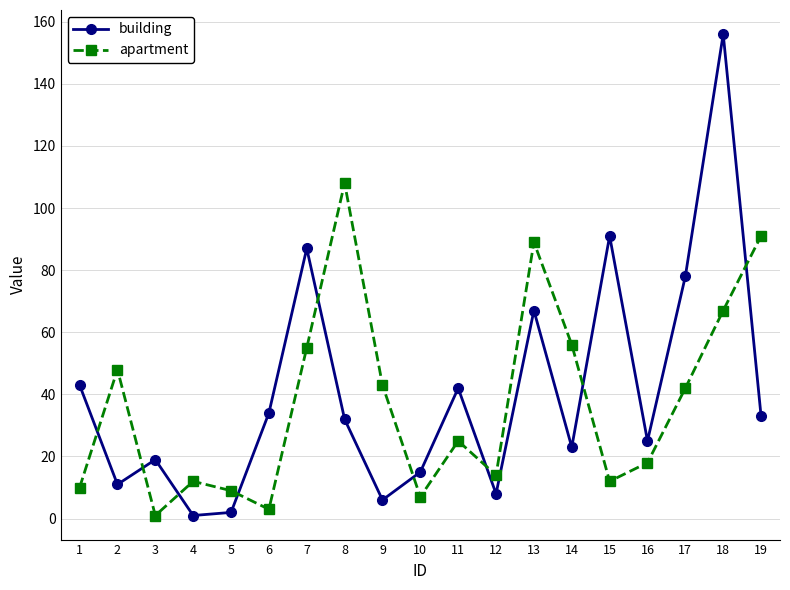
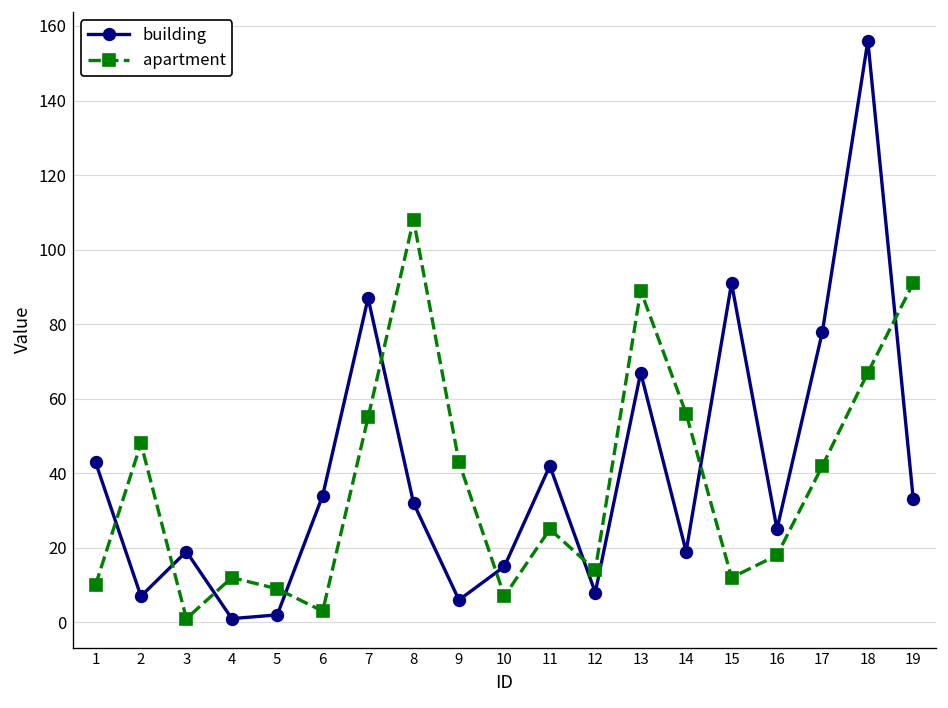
building, 2: 11 -> 7
building, 14: 23 -> 19
